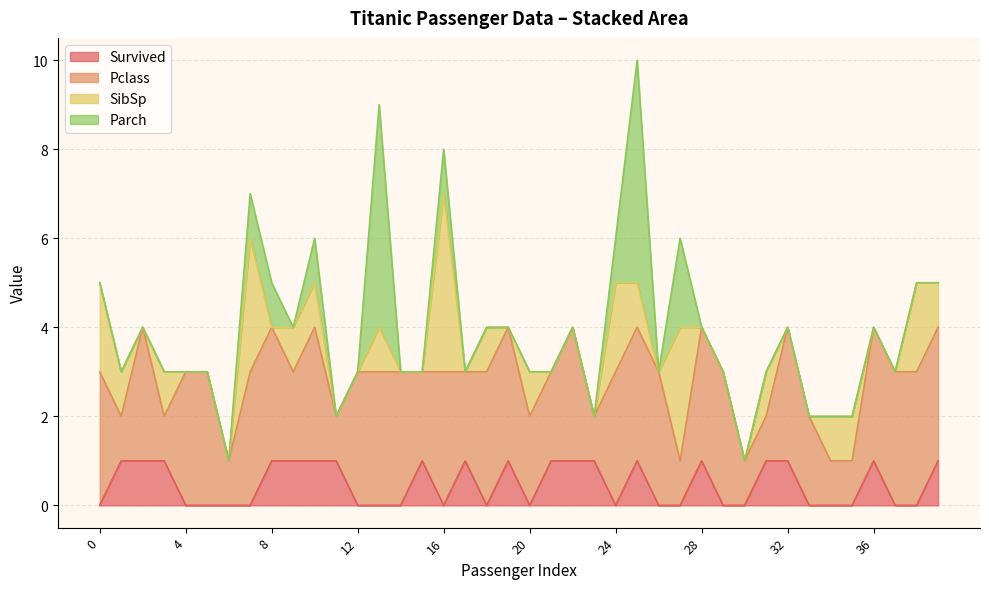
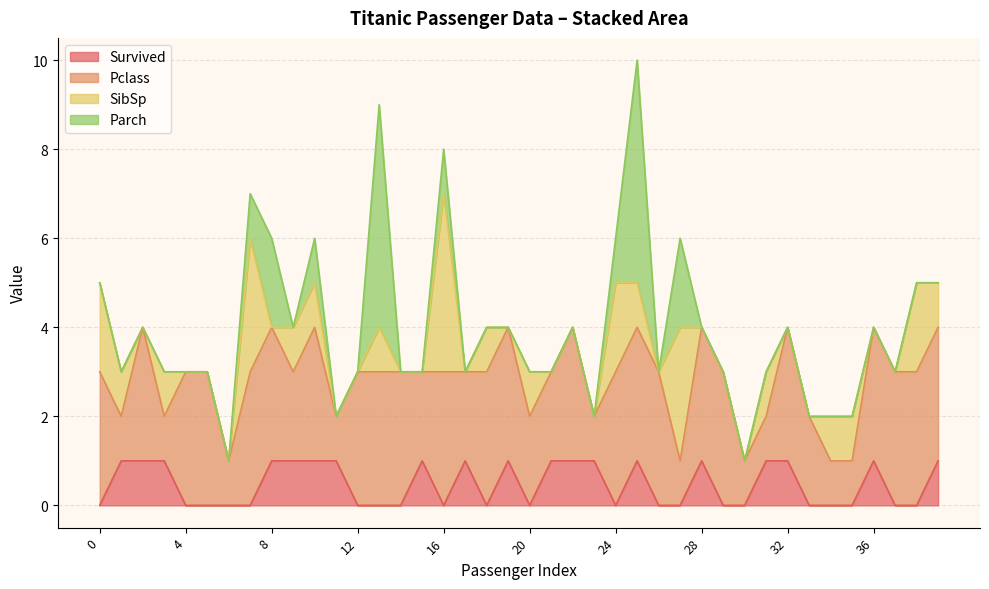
Parch, 8: 1 -> 2
